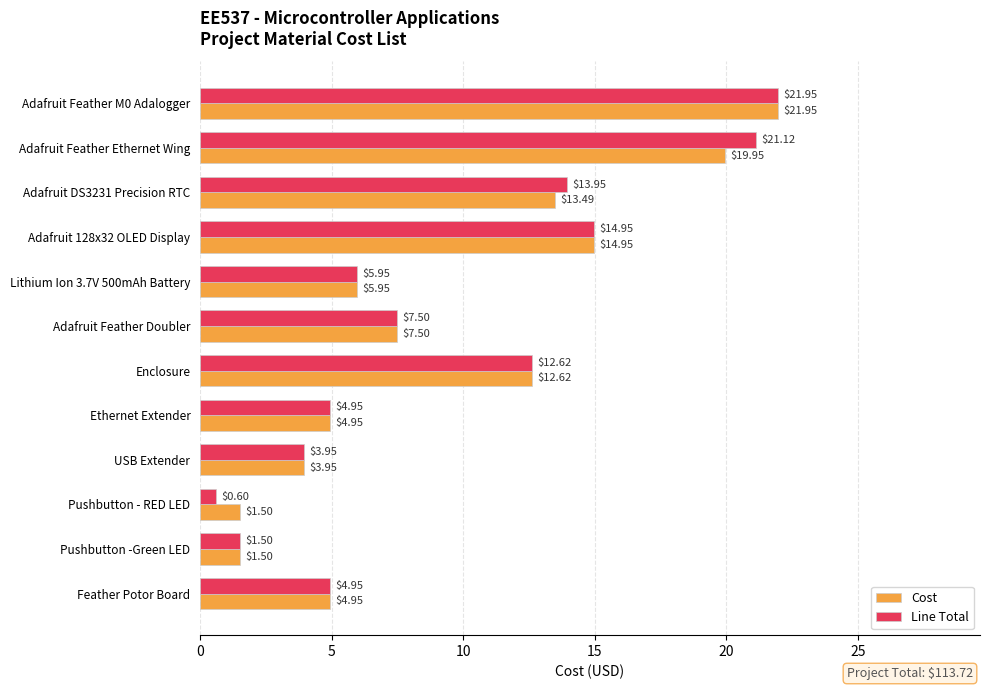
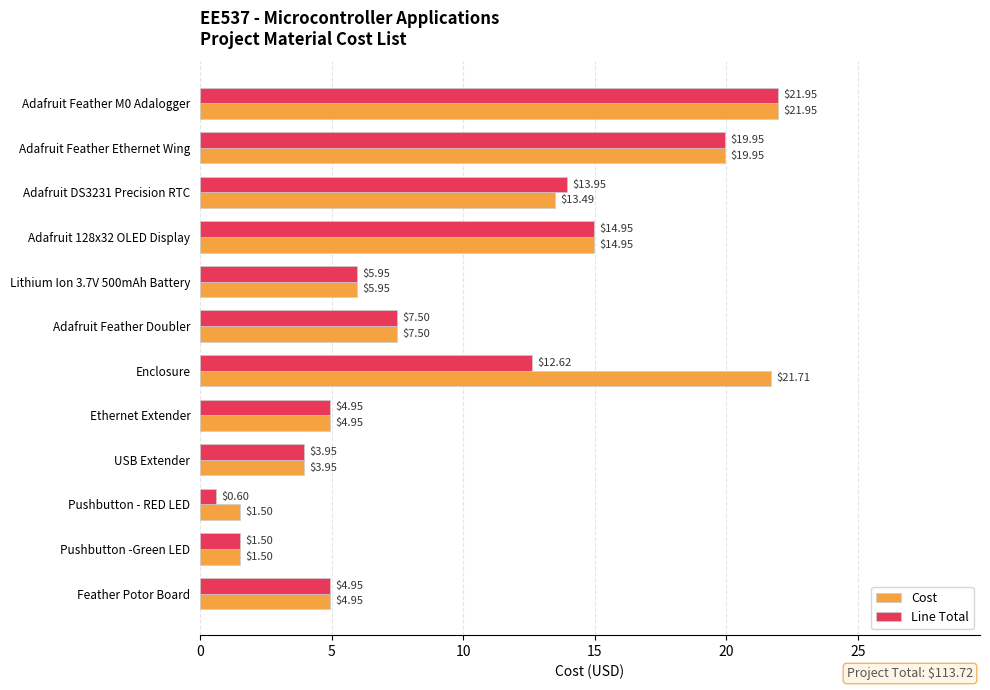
Line Total, Adafruit Feather Ethernet Wing: $21.12 -> $19.95
Cost, Enclosure: $12.62 -> $21.71
